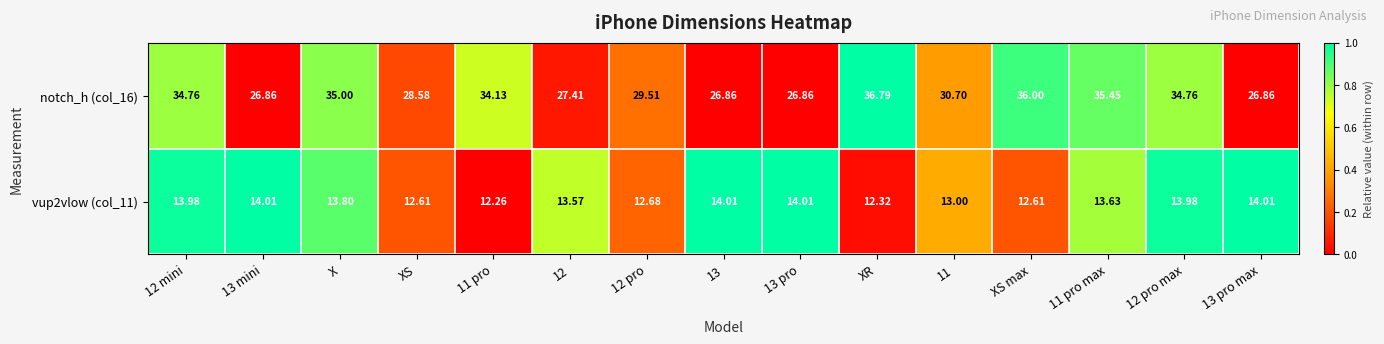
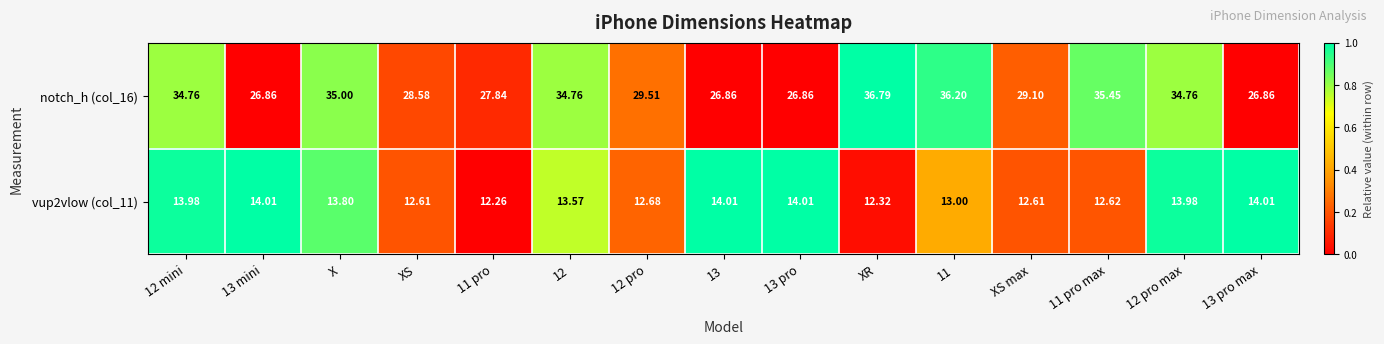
notch_h (col_16), 11 pro: 34.13 -> 27.84
notch_h (col_16), 12: 27.41 -> 34.76
notch_h (col_16), 11: 30.70 -> 36.20
notch_h (col_16), XS max: 36.00 -> 29.10
vup2vlow (col_11), 11 pro max: 13.63 -> 12.62
